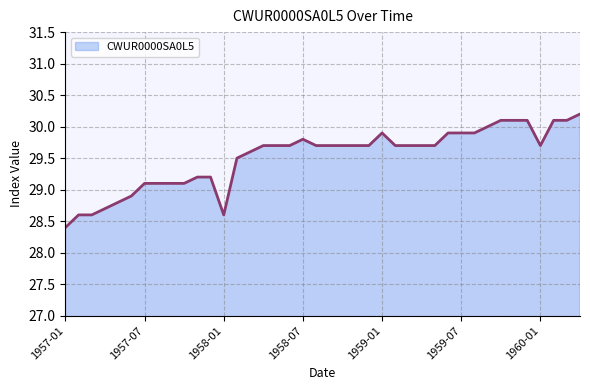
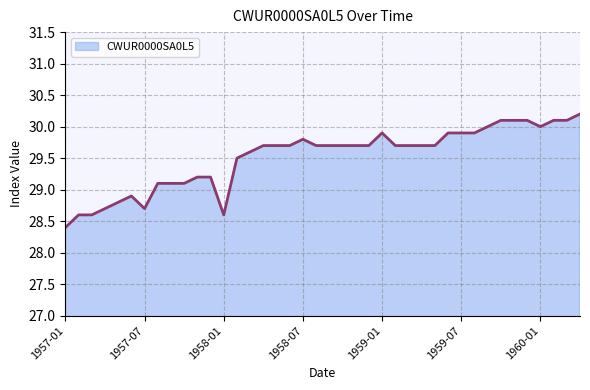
1957-07: 29.1 -> 28.7
1960-01: 29.7 -> 30.0
